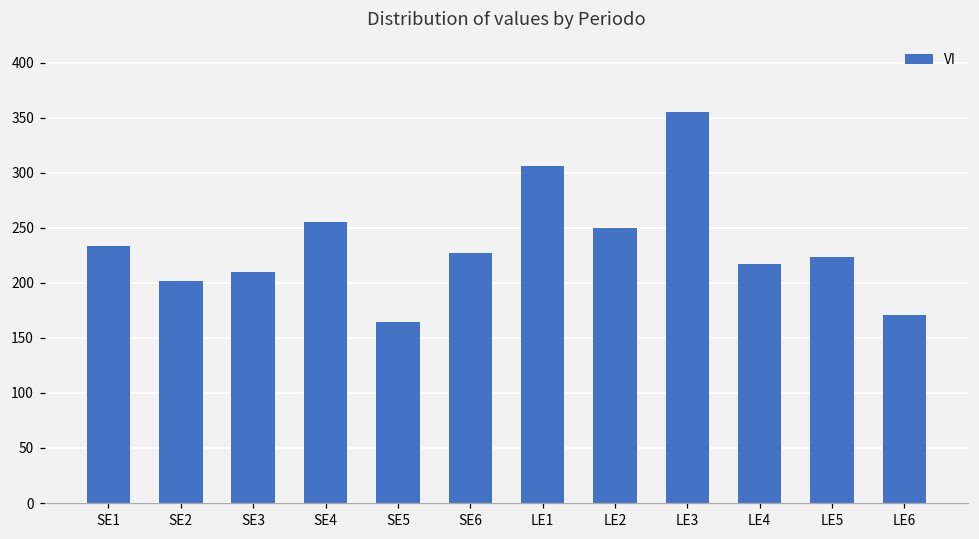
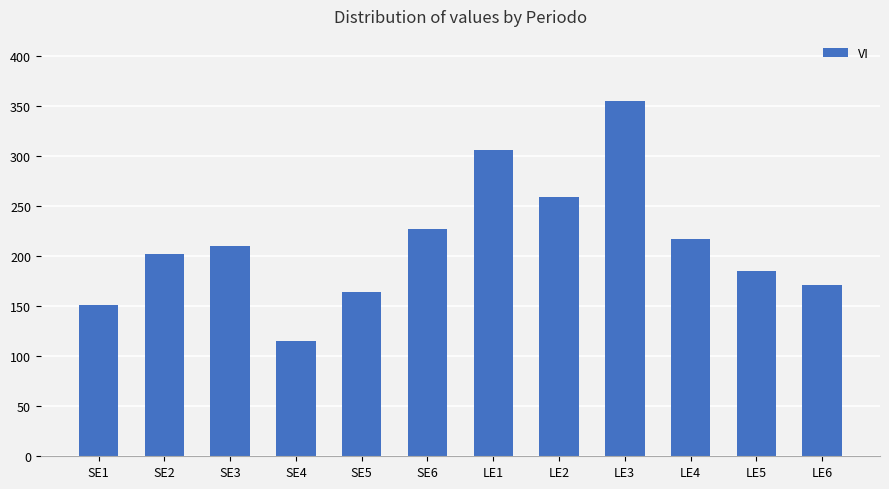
SE1: 233 -> 151
SE4: 255 -> 115
LE2: 250 -> 259
LE5: 223 -> 185
